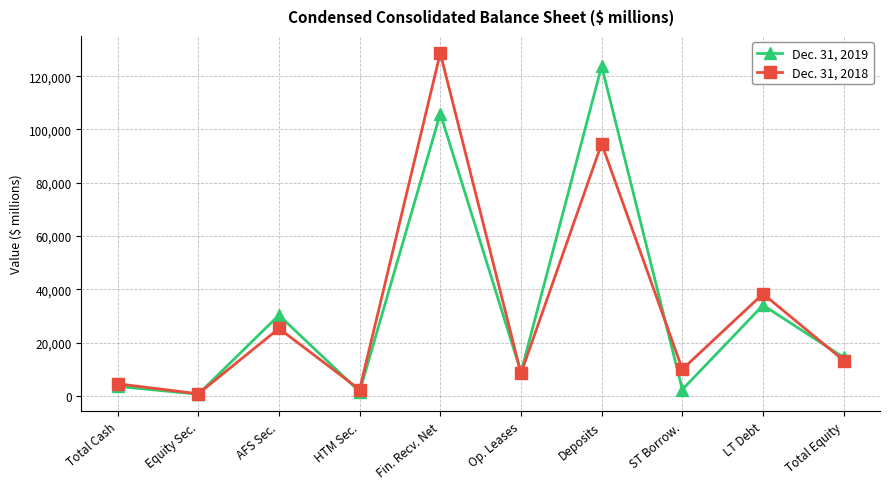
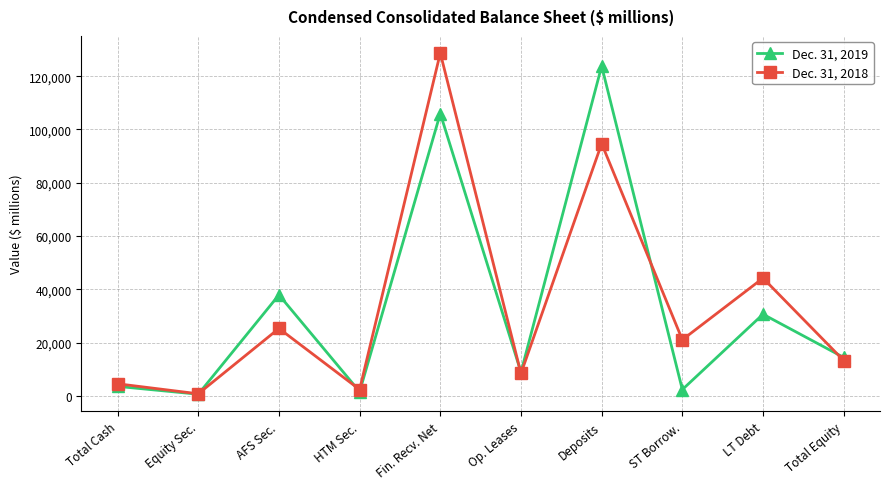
Dec. 31, 2019, AFS Sec.: 30,000 -> 38,000
Dec. 31, 2018, ST Borrow.: 10,000 -> 21,000
Dec. 31, 2019, LT Debt: 34,000 -> 31,000
Dec. 31, 2018, LT Debt: 38,000 -> 44,000
